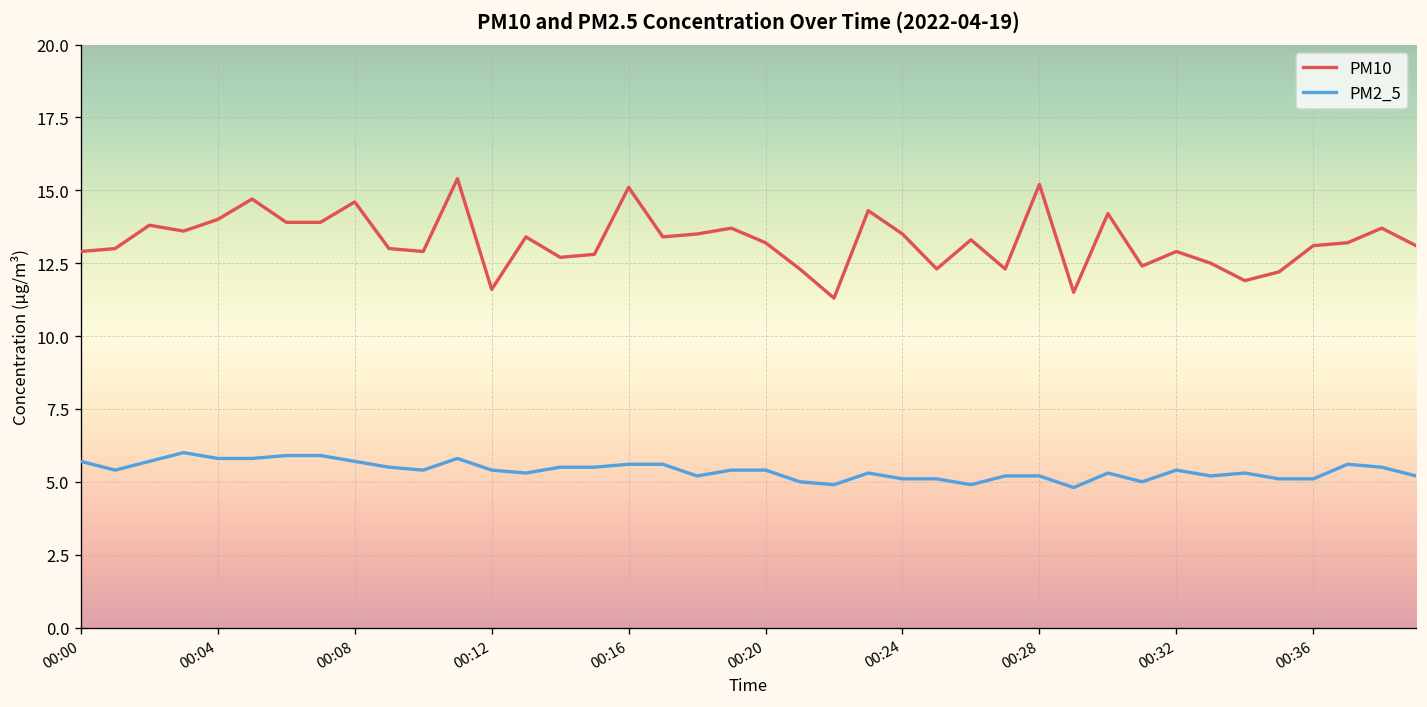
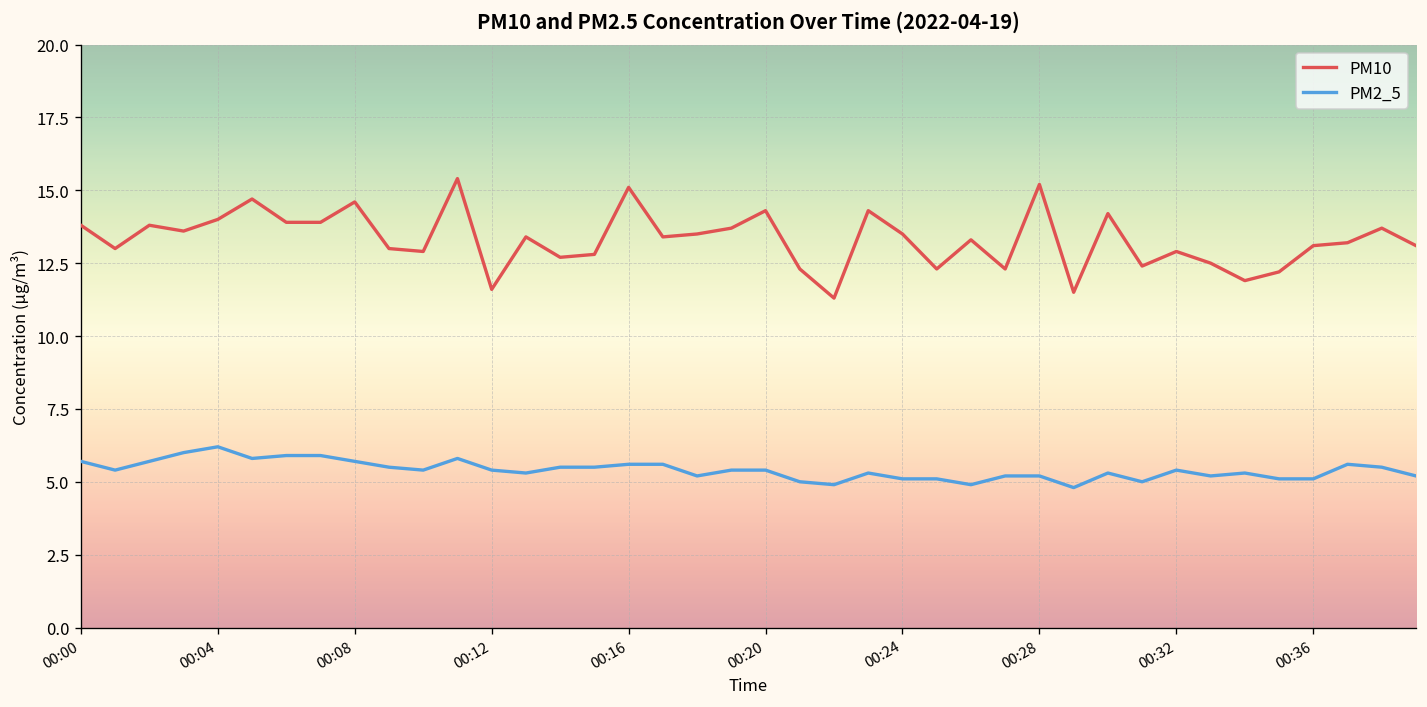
PM10, 00:00: 12.9 -> 13.8
PM2_5, 00:04: 5.8 -> 6.2
PM10, 00:20: 13.2 -> 14.3
